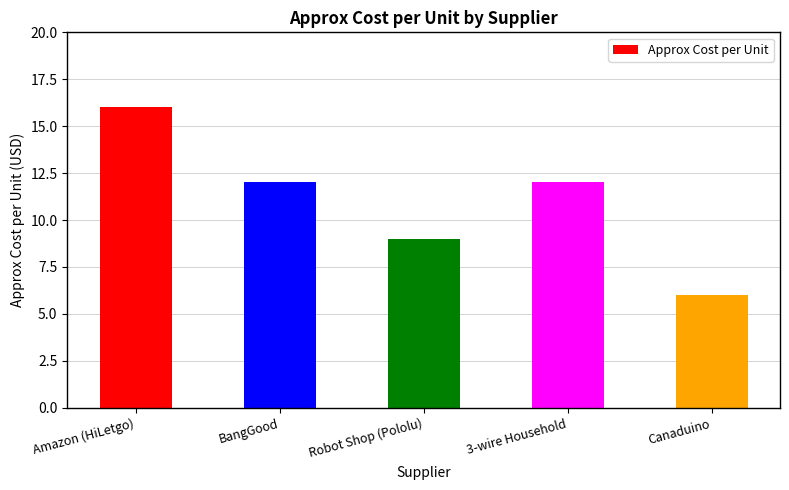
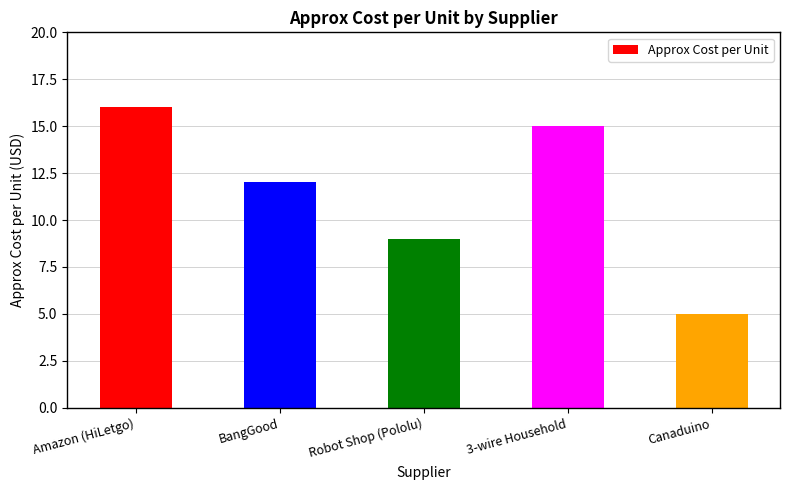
3-wire Household: 12 -> 15
Canaduino: 6 -> 5
